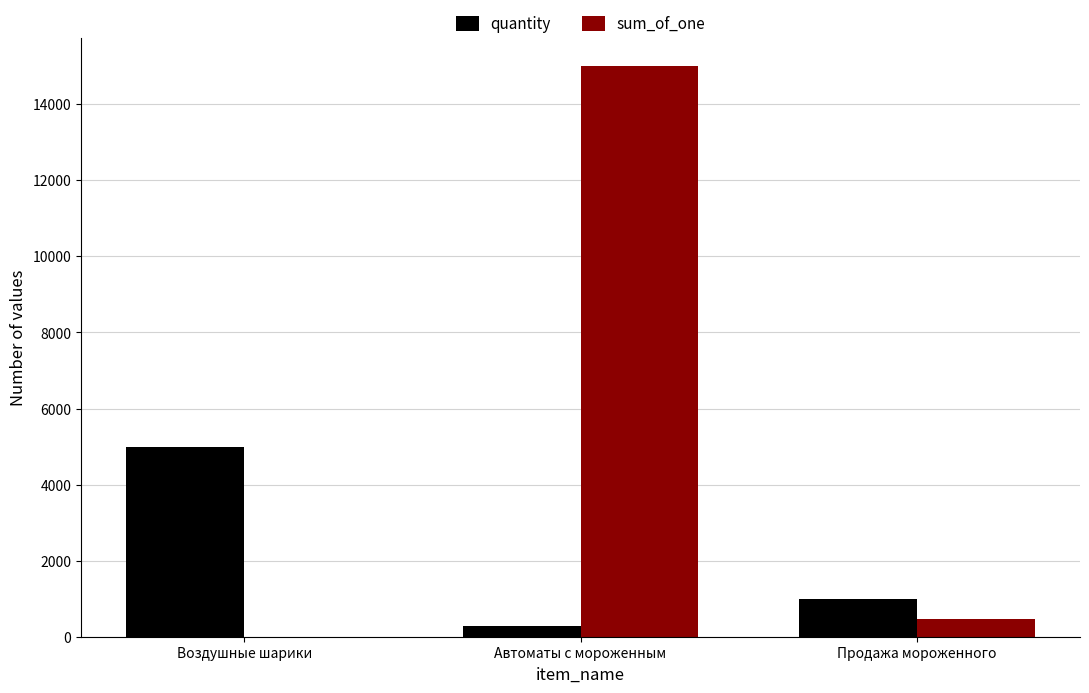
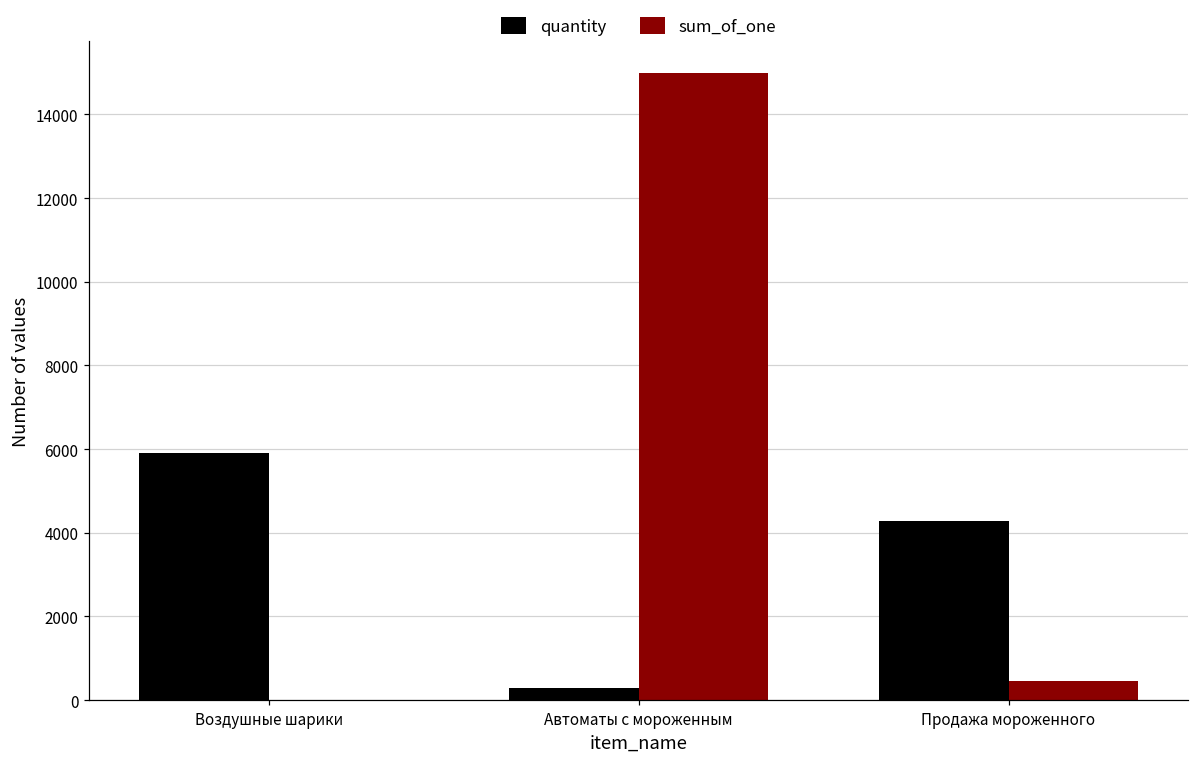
quantity, Воздушные шарики: 5000 -> 5900
quantity, Продажа мороженного: 1000 -> 4300
